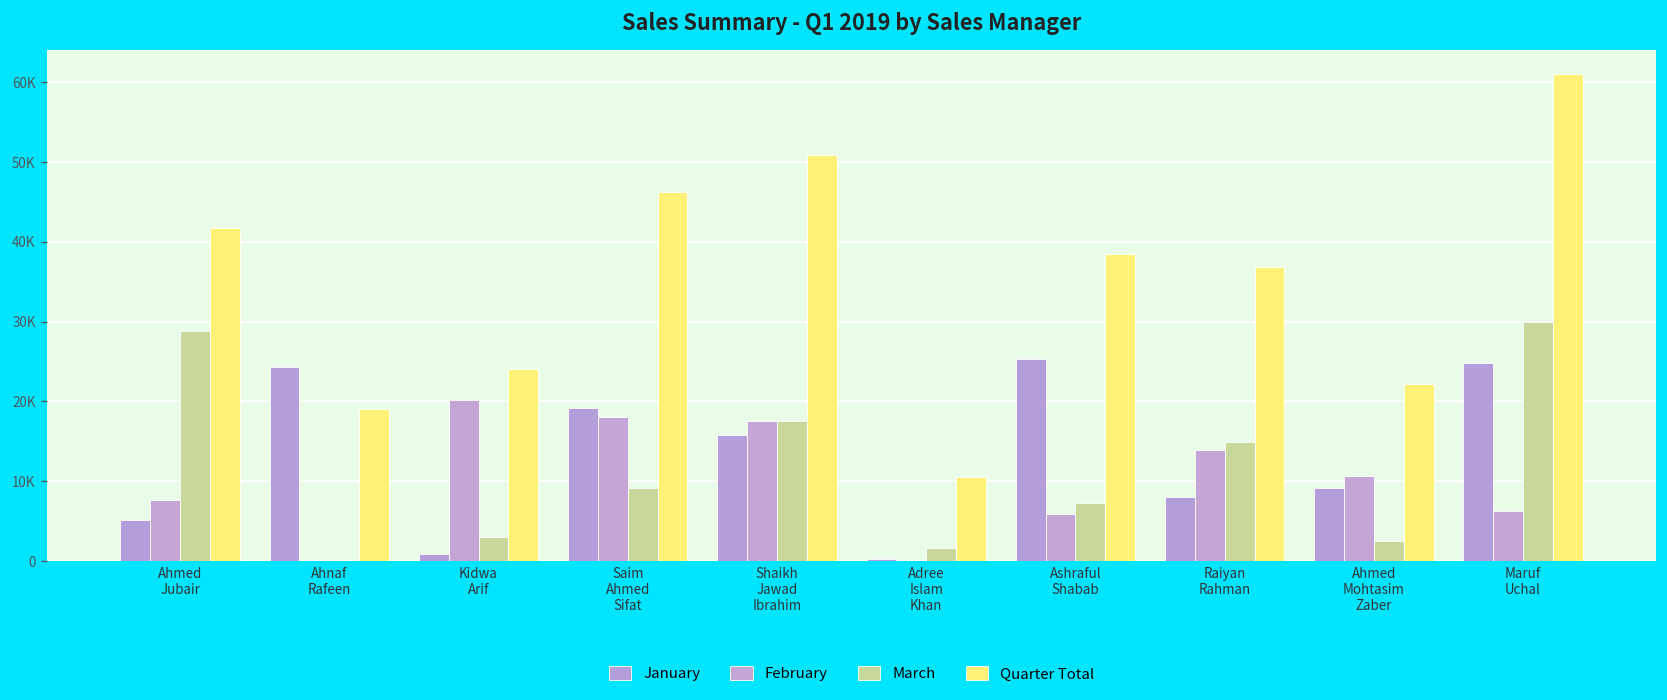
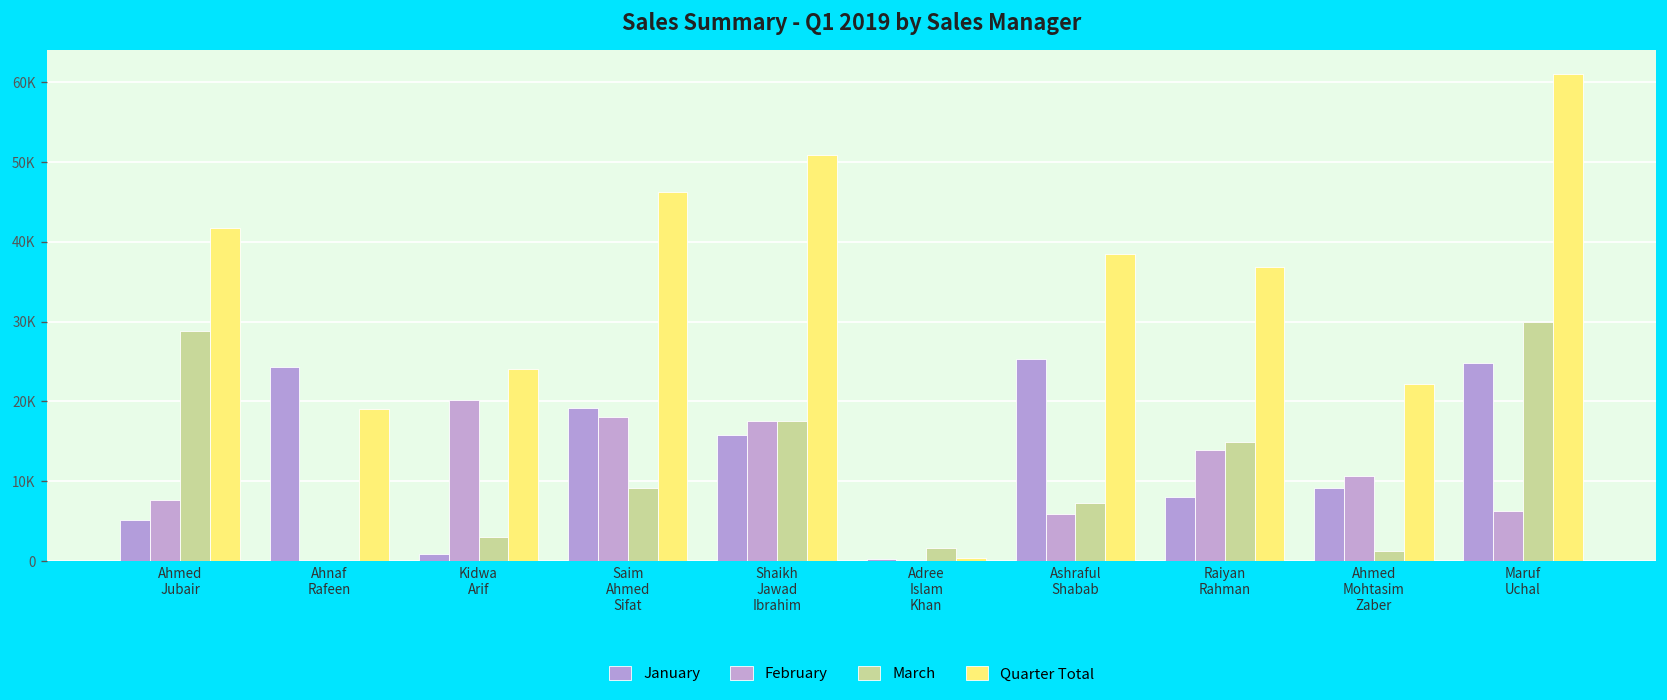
Quarter Total, Adree Islam Khan: 11000 -> 0
March, Ahmed Mohtasim Zaber: 2000 -> 1000
